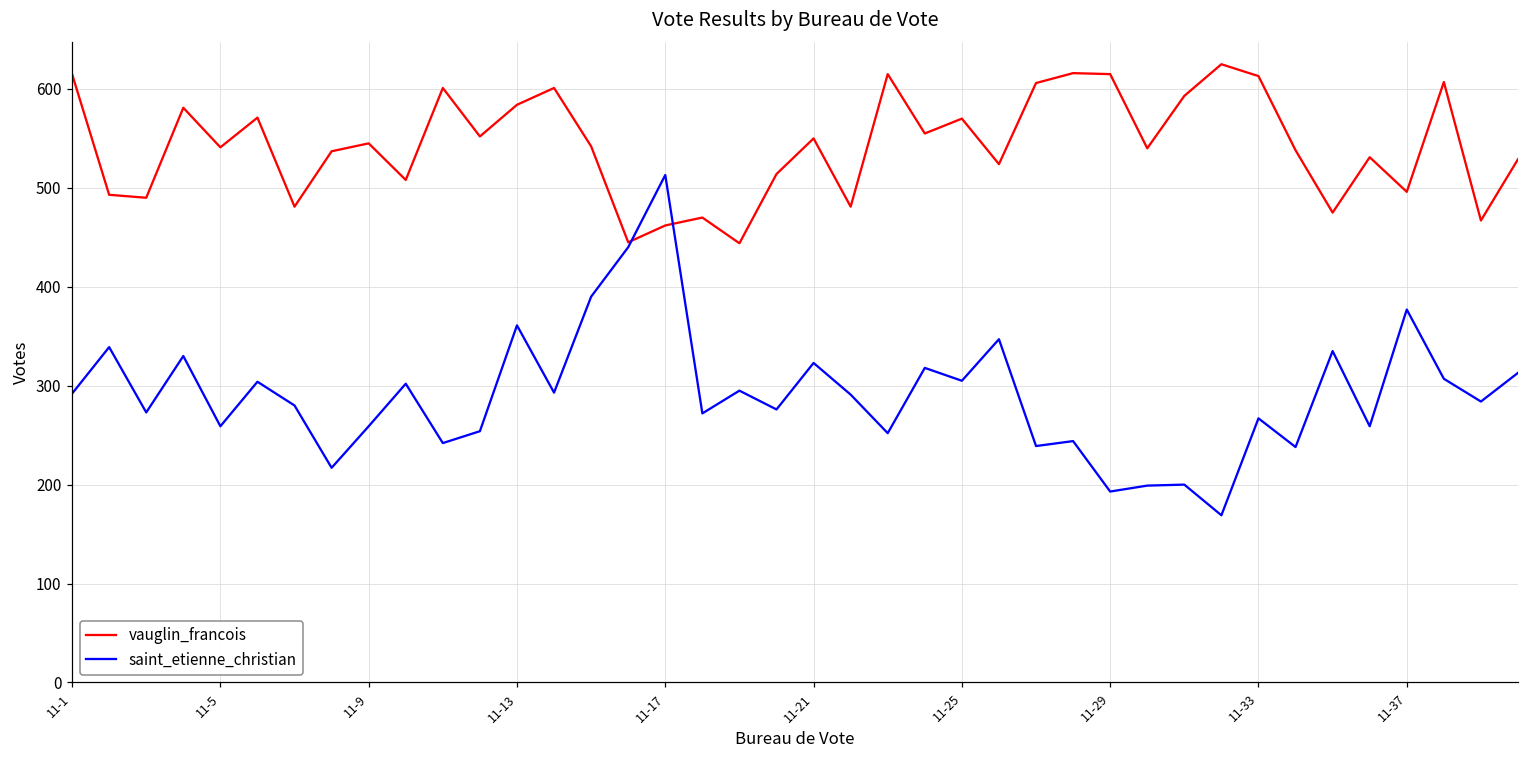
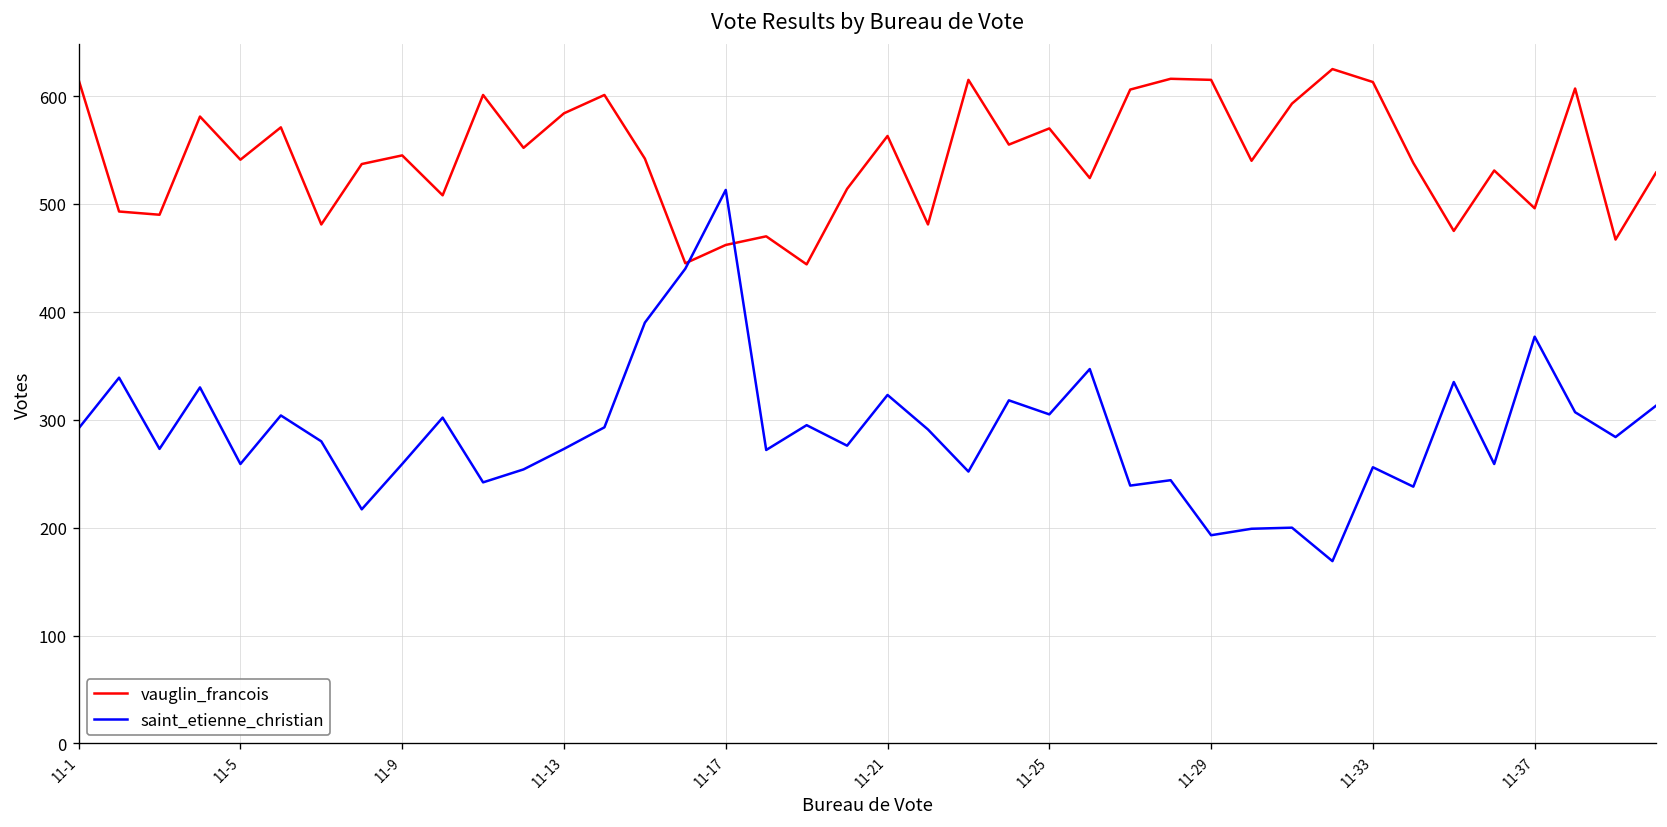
saint_etienne_christian, 11-13: 360 -> 270
vauglin_francois, 11-21: 550 -> 560
saint_etienne_christian, 11-33: 270 -> 260
